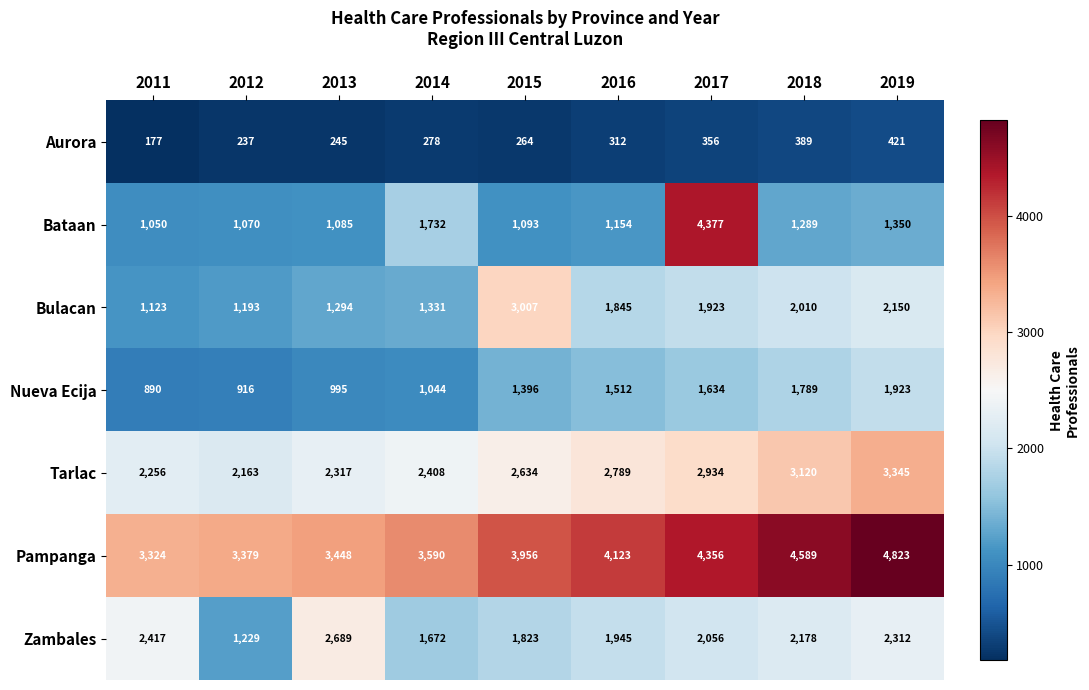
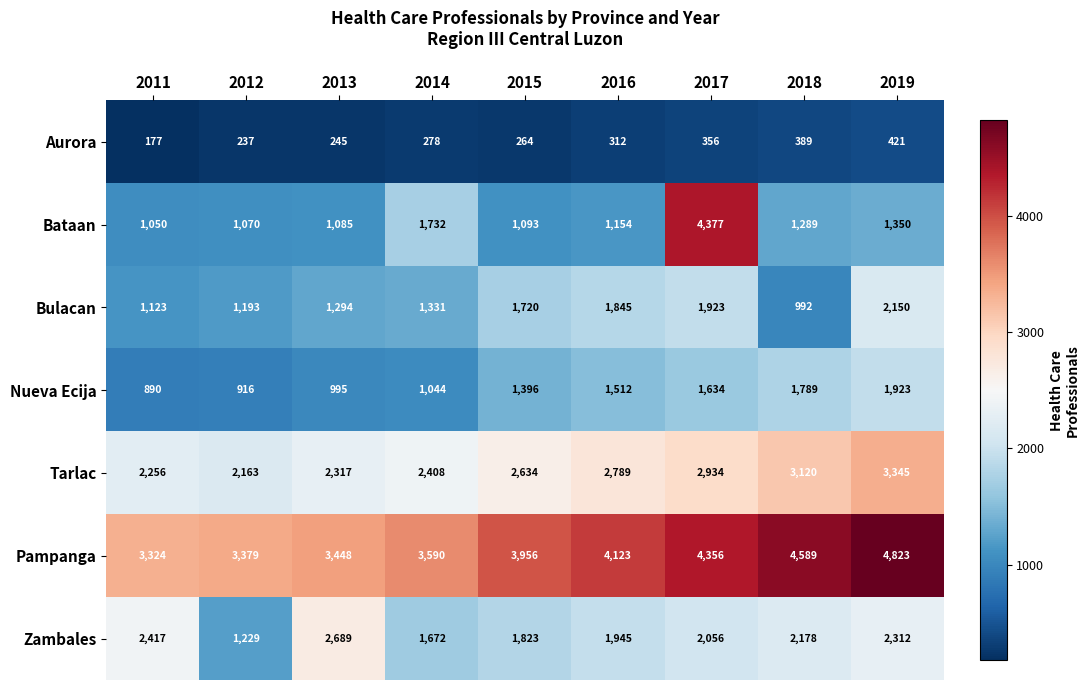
Bulacan, 2015: 3,007 -> 1,720
Bulacan, 2018: 2,010 -> 992
